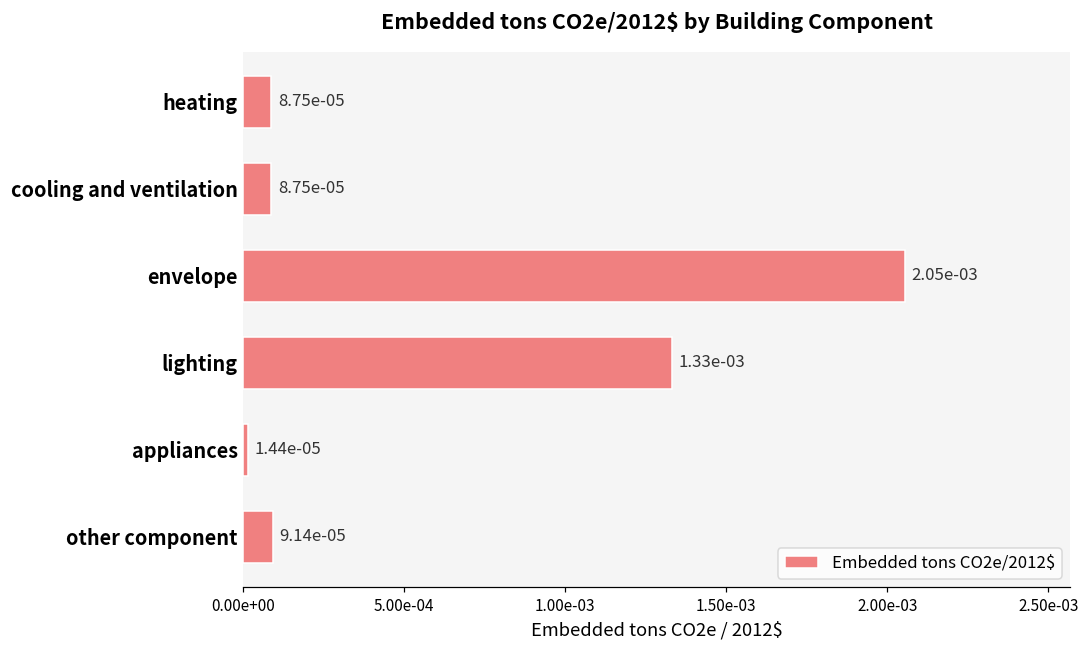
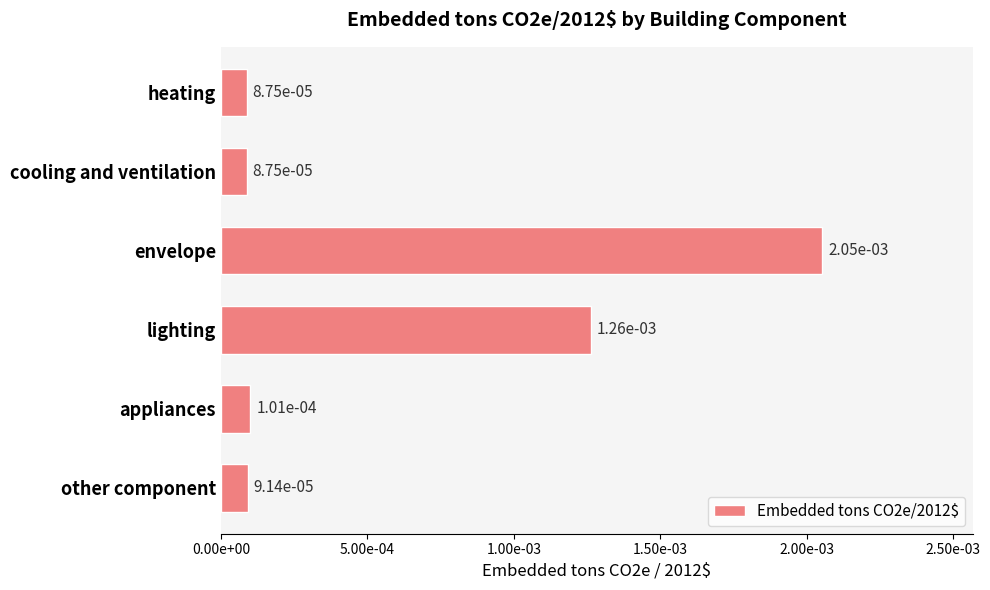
lighting: 1.33e-03 -> 1.26e-03
appliances: 1.44e-05 -> 1.01e-04
